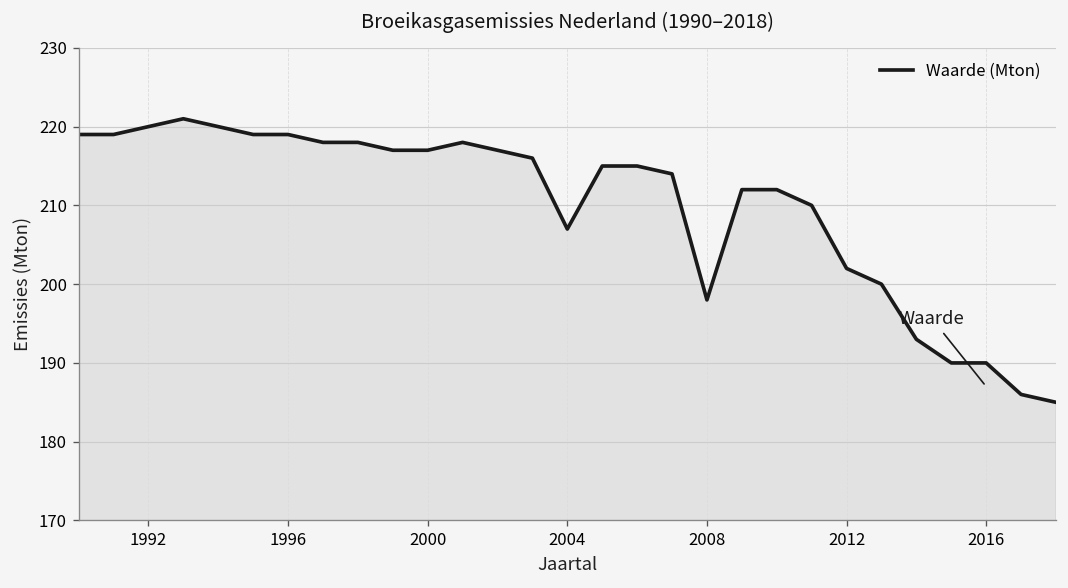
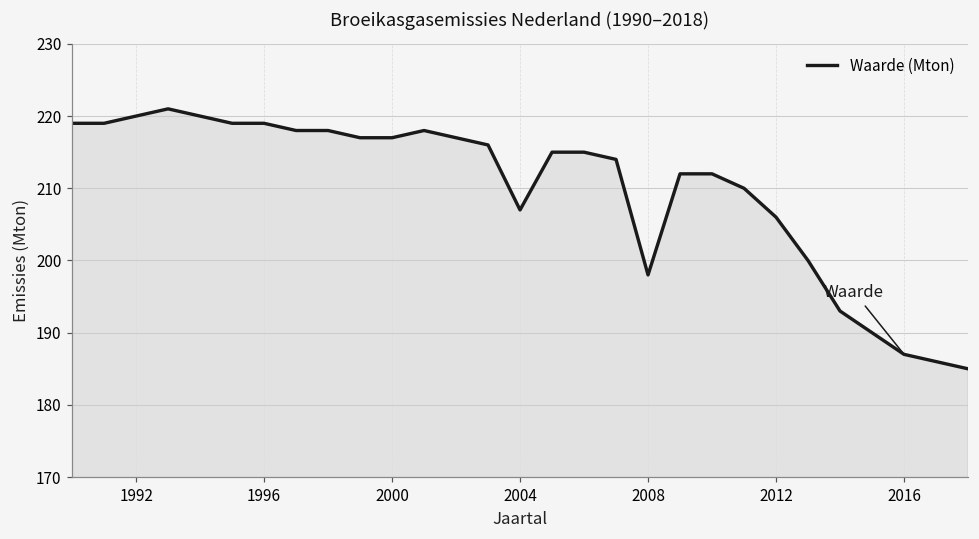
2012: 202 -> 206
2016: 190 -> 187
